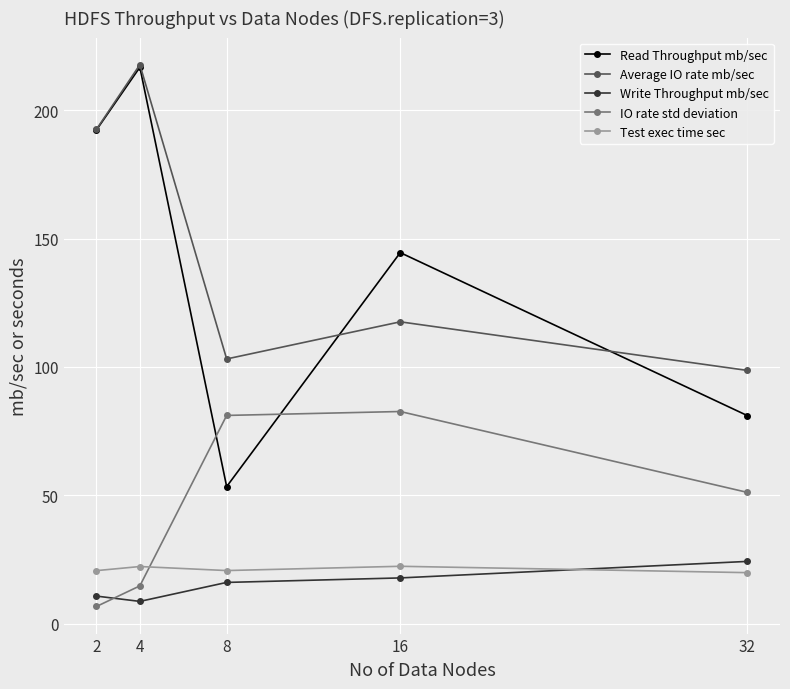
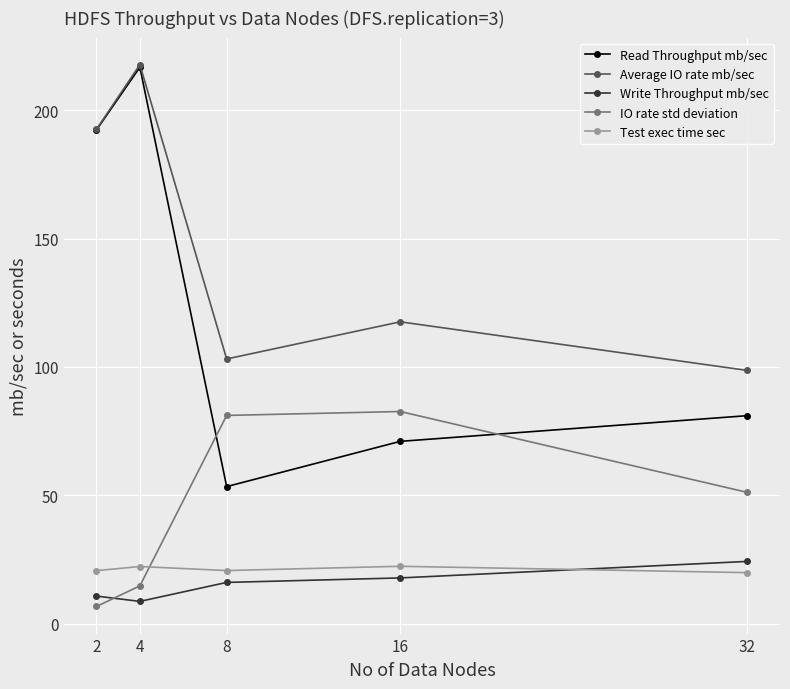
Read Throughput mb/sec, 16: 145 -> 71
